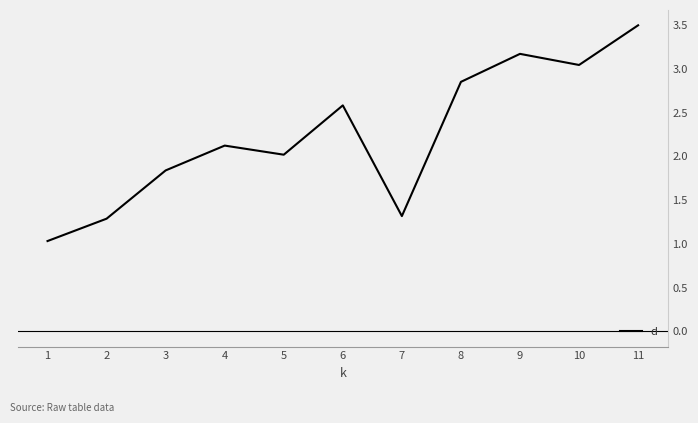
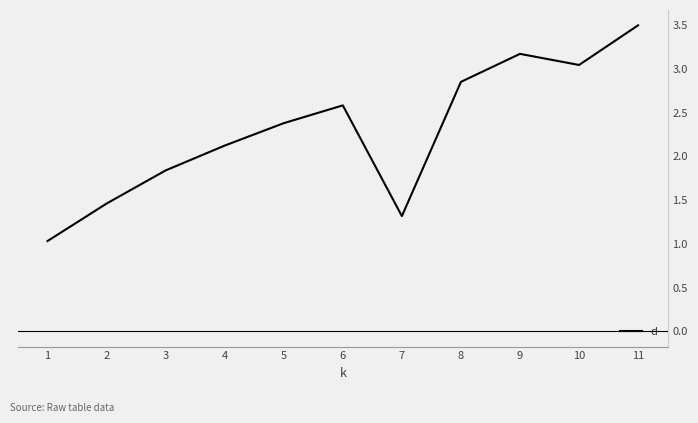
2: 1.3 -> 1.5
5: 2.0 -> 2.4
